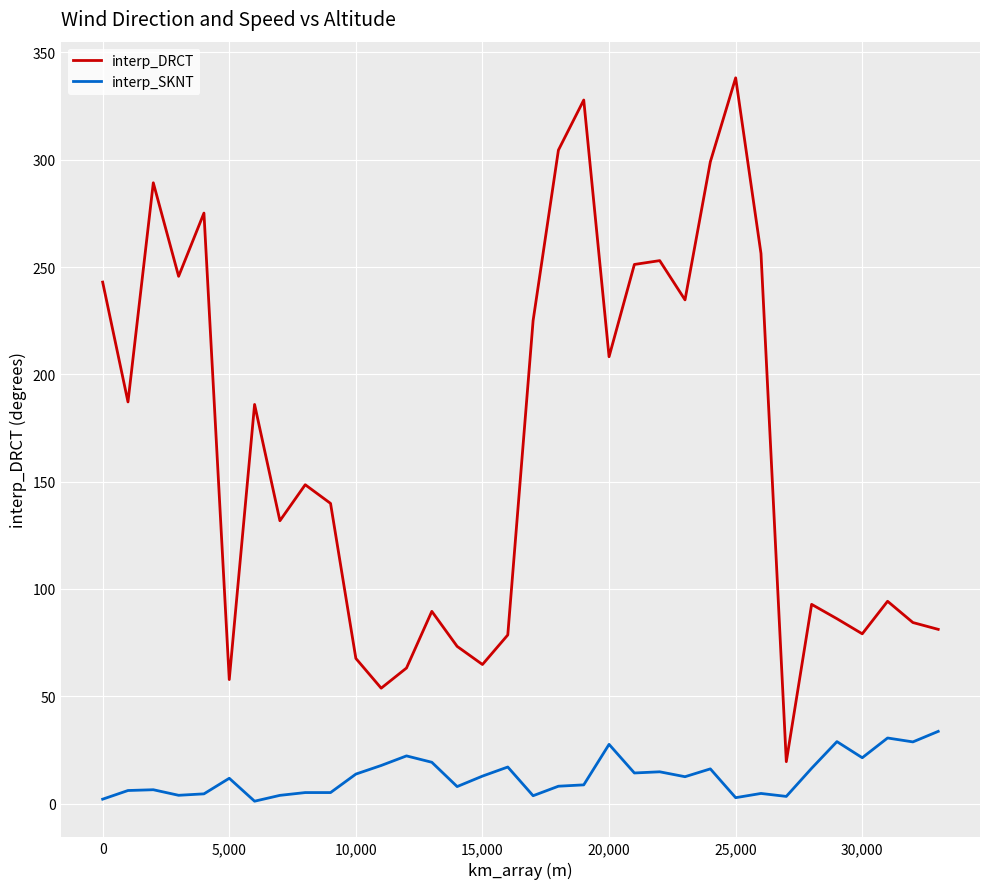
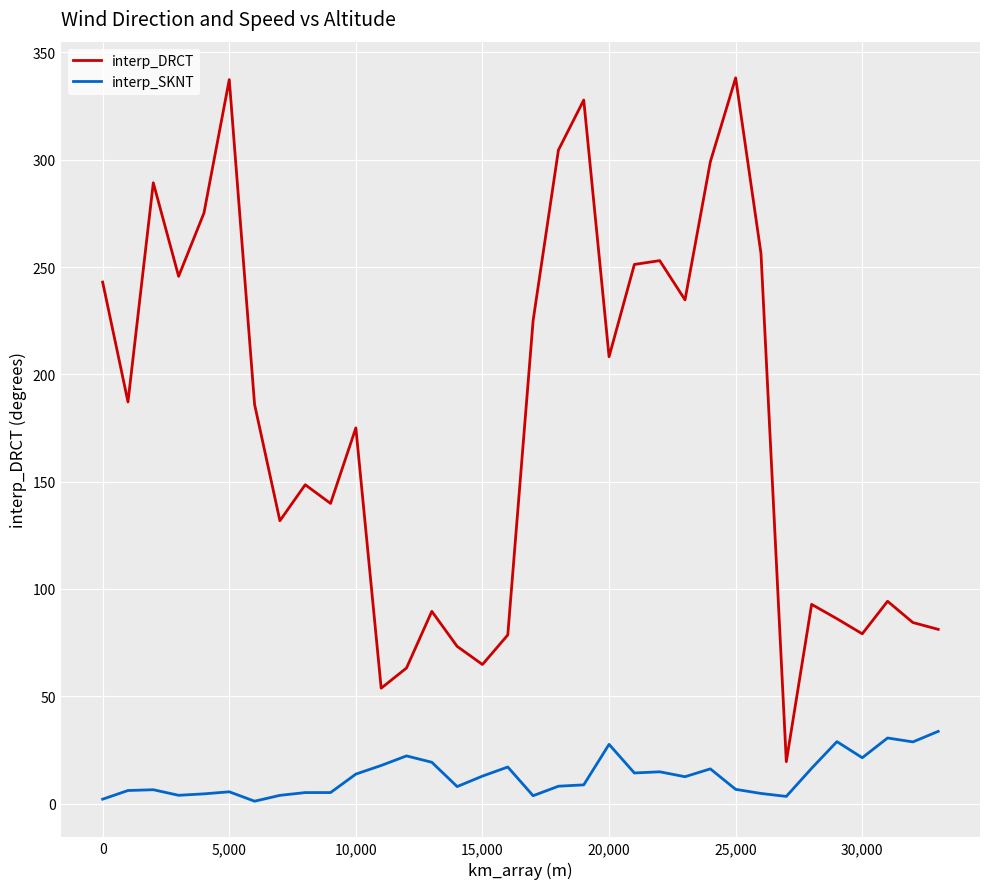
interp_DRCT, 5,000: 58 -> 337
interp_SKNT, 5,000: 12 -> 6
interp_DRCT, 10,000: 68 -> 175
interp_SKNT, 25,000: 3 -> 7
